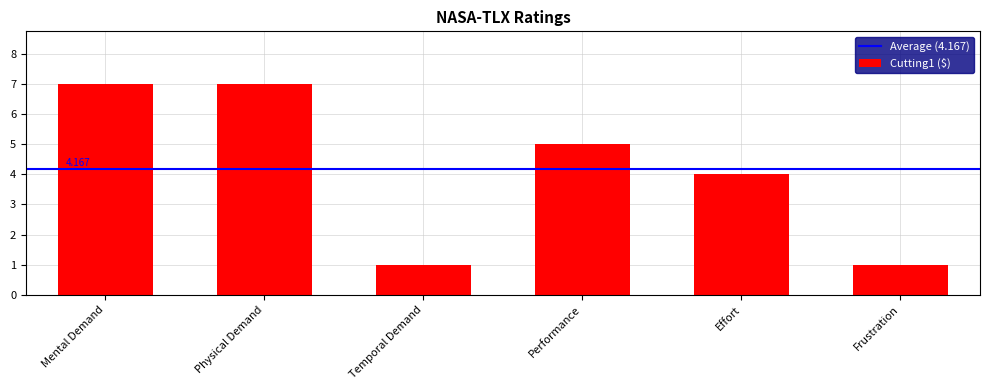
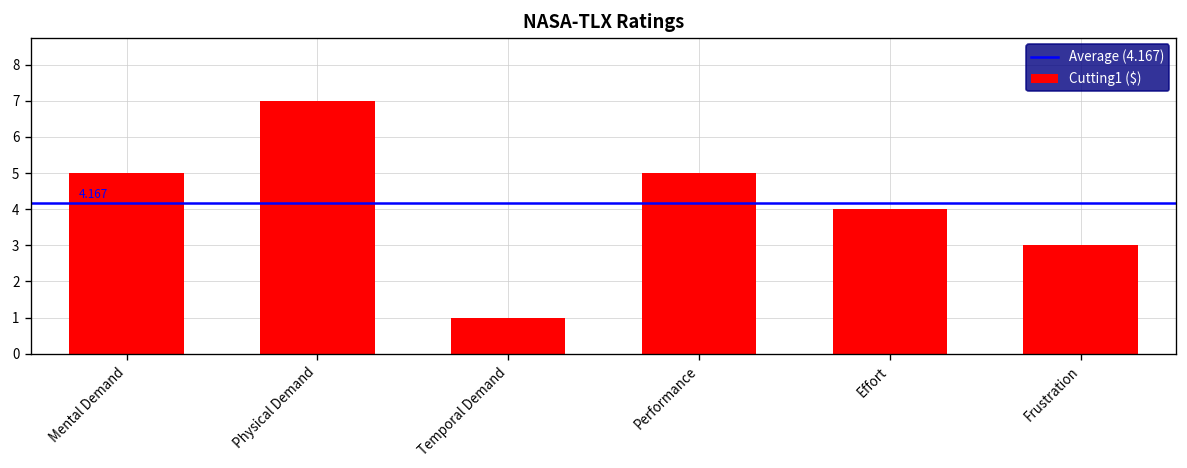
Mental Demand: 7 -> 5
Frustration: 1 -> 3
